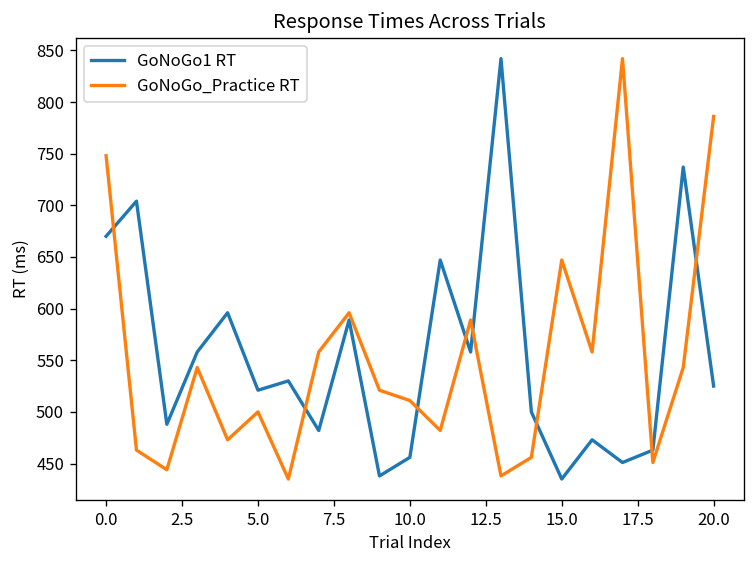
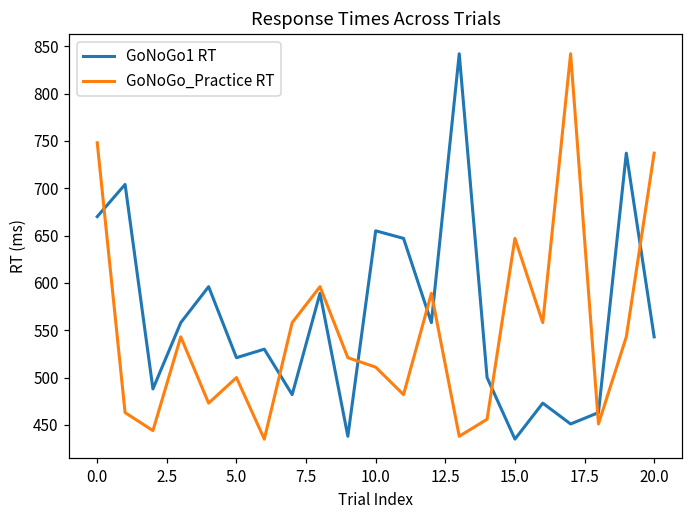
GoNoGo1 RT, 10.0: 460 -> 660
GoNoGo1 RT, 20.0: 530 -> 540
GoNoGo_Practice RT, 20.0: 790 -> 740
